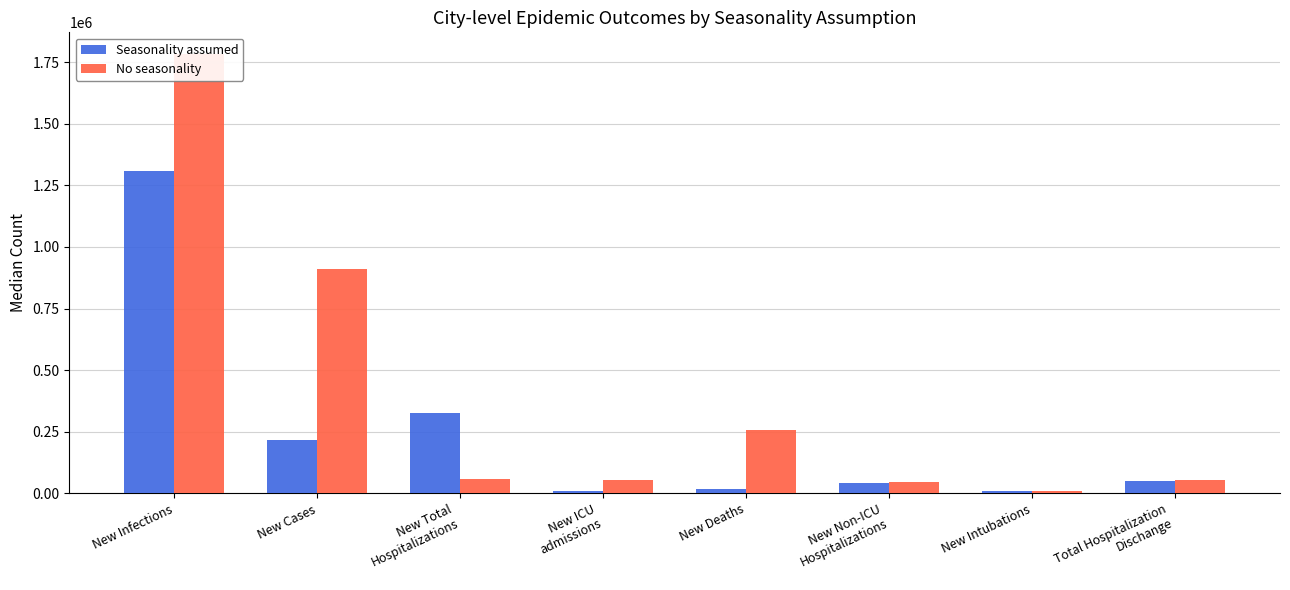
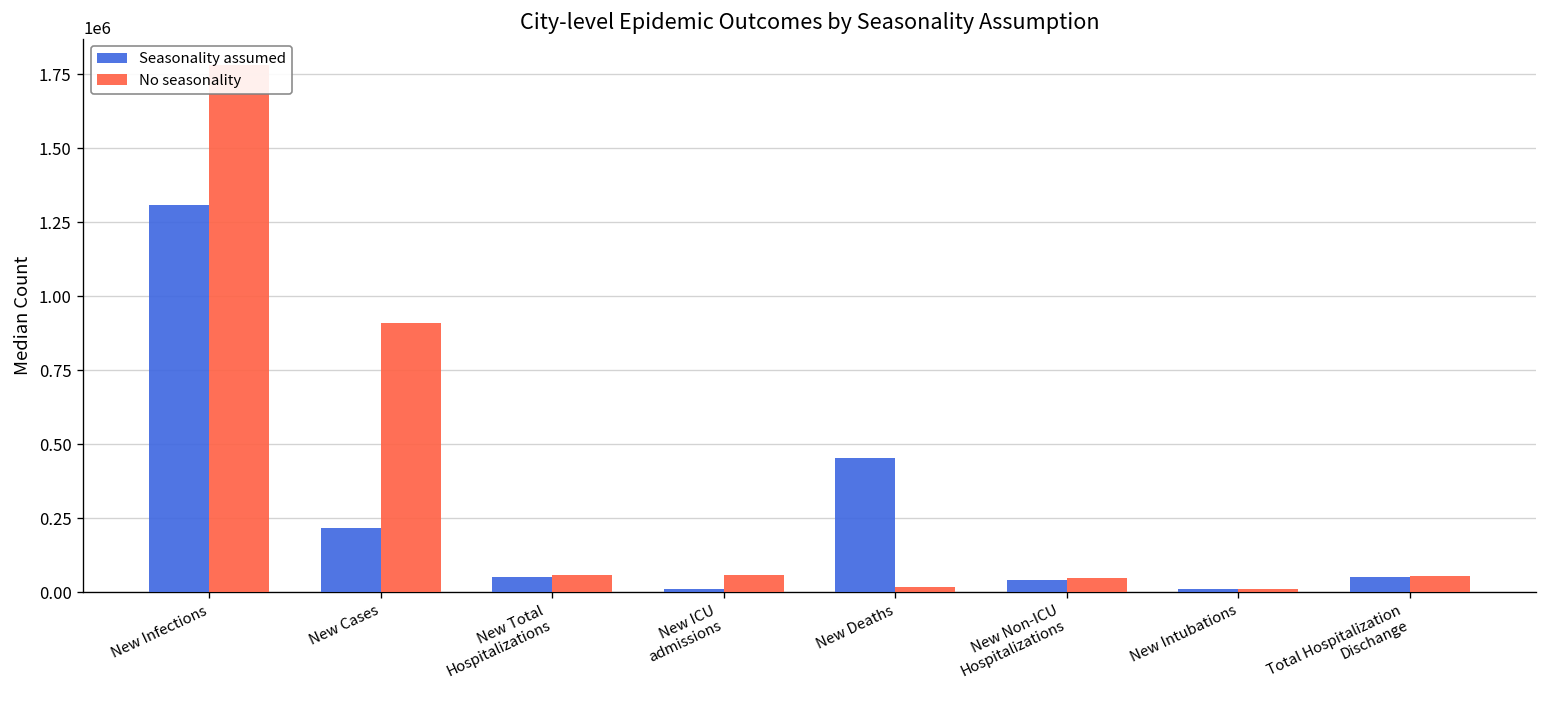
Seasonality assumed, New Total Hospitalizations: 330000 -> 50000
Seasonality assumed, New Deaths: 20000 -> 450000
No seasonality, New Deaths: 260000 -> 20000
